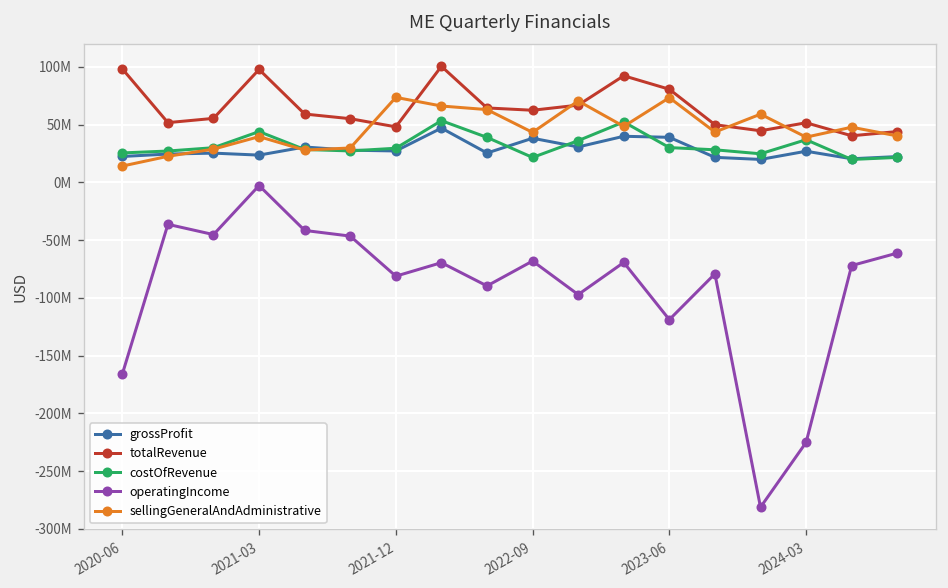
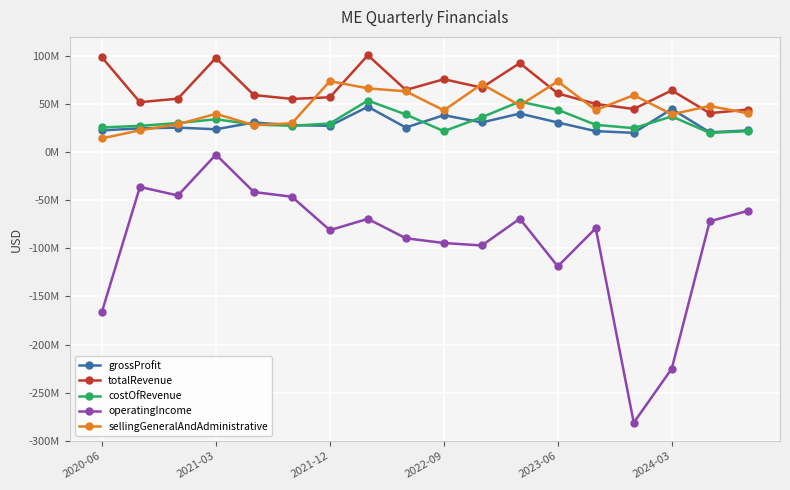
costOfRevenue, 2021-03: 40000000 -> 30000000
totalRevenue, 2021-12: 50000000 -> 60000000
totalRevenue, 2022-09: 60000000 -> 80000000
operatingIncome, 2022-09: -70000000 -> -90000000
grossProfit, 2023-06: 40000000 -> 30000000
totalRevenue, 2023-06: 80000000 -> 60000000
costOfRevenue, 2023-06: 30000000 -> 40000000
grossProfit, 2024-03: 30000000 -> 40000000
totalRevenue, 2024-03: 50000000 -> 60000000
